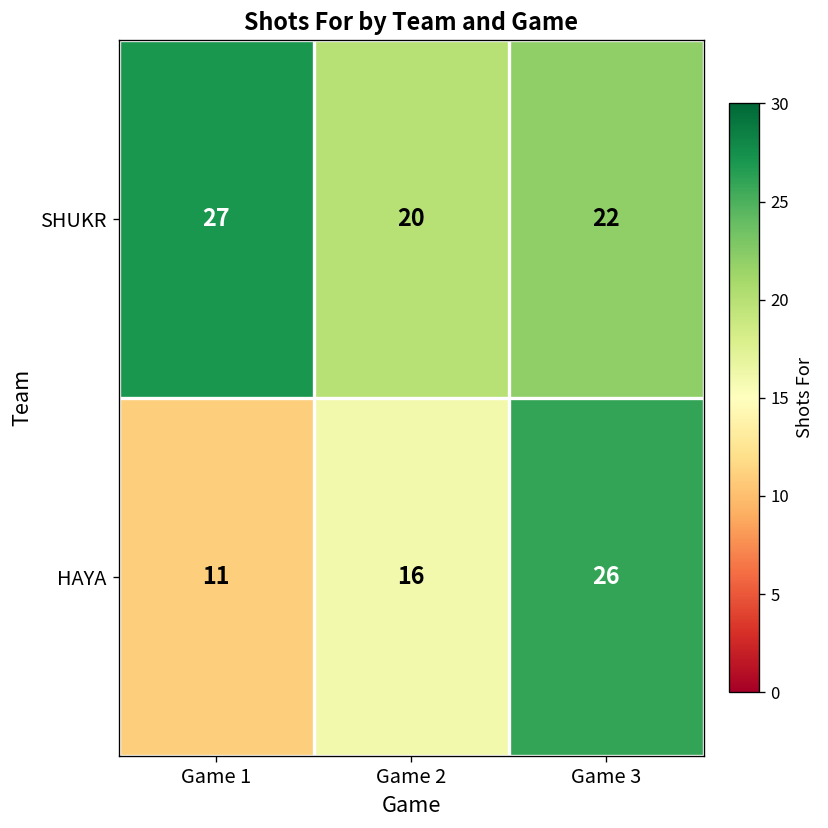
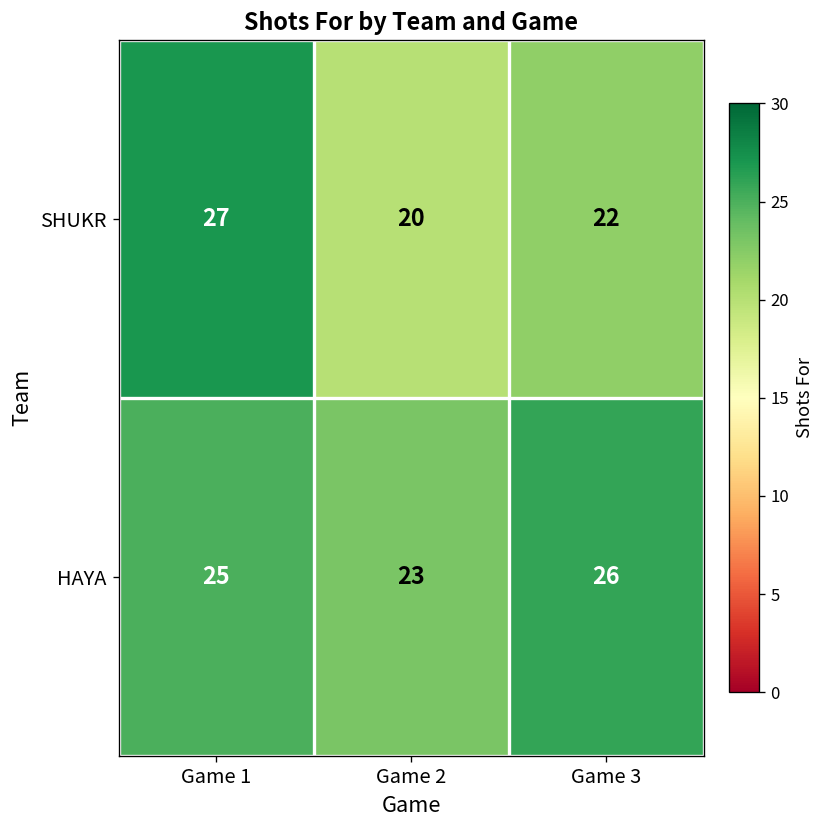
HAYA, Game 1: 11 -> 25
HAYA, Game 2: 16 -> 23
